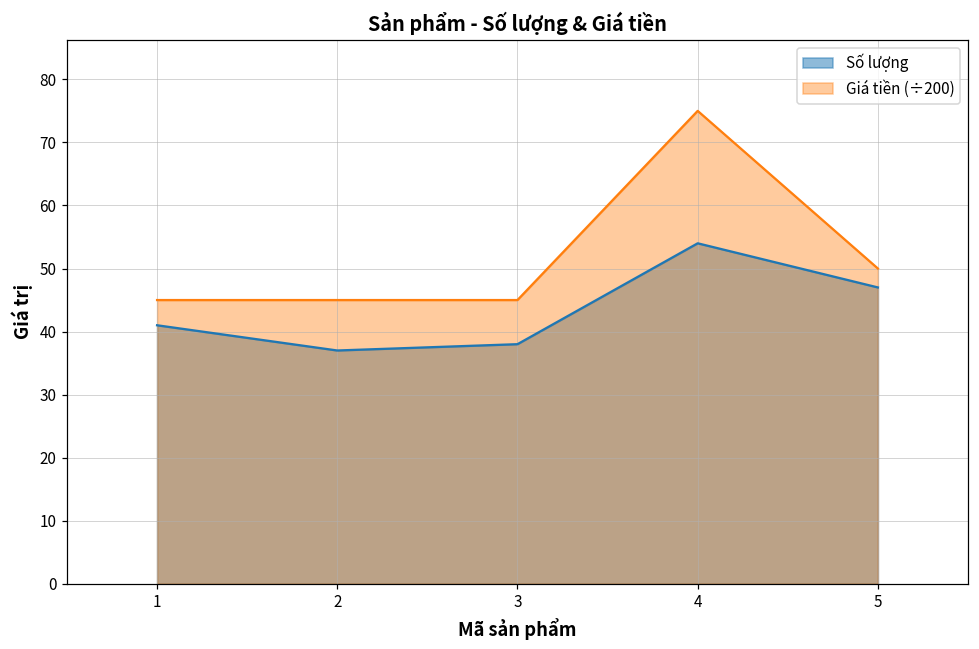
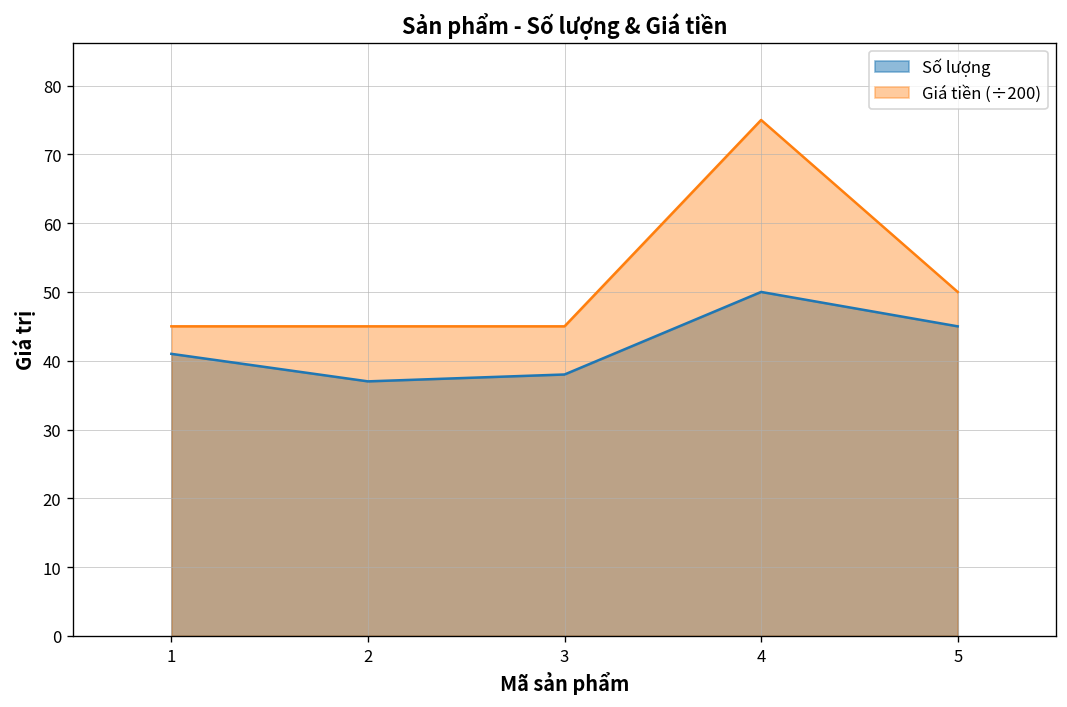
Số lượng, 4: 54 -> 50
Số lượng, 5: 47 -> 45
